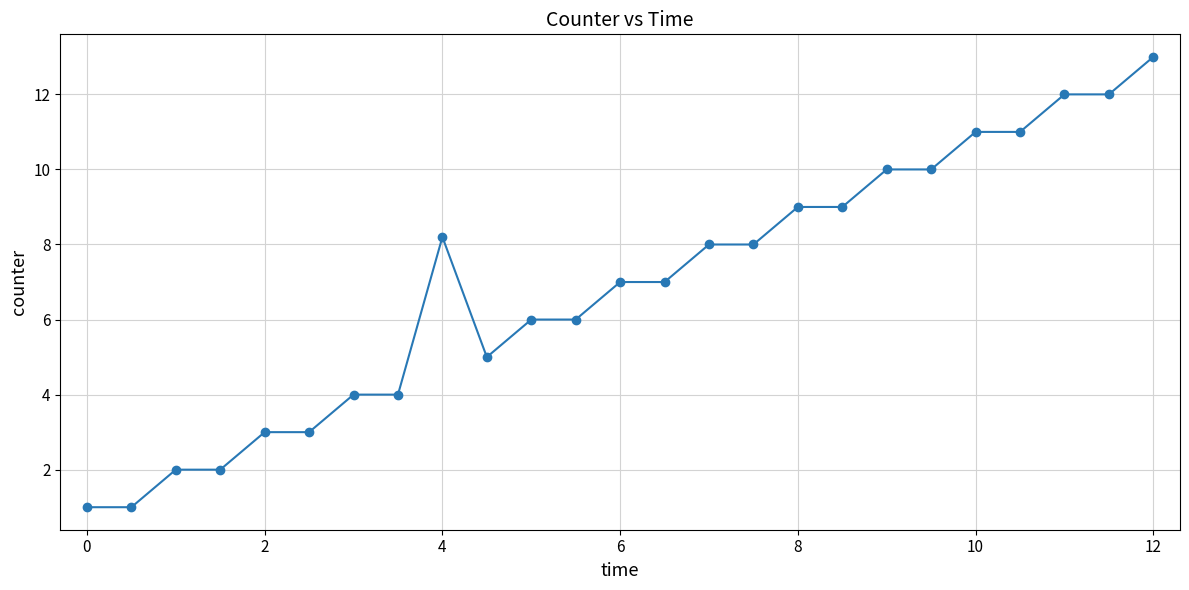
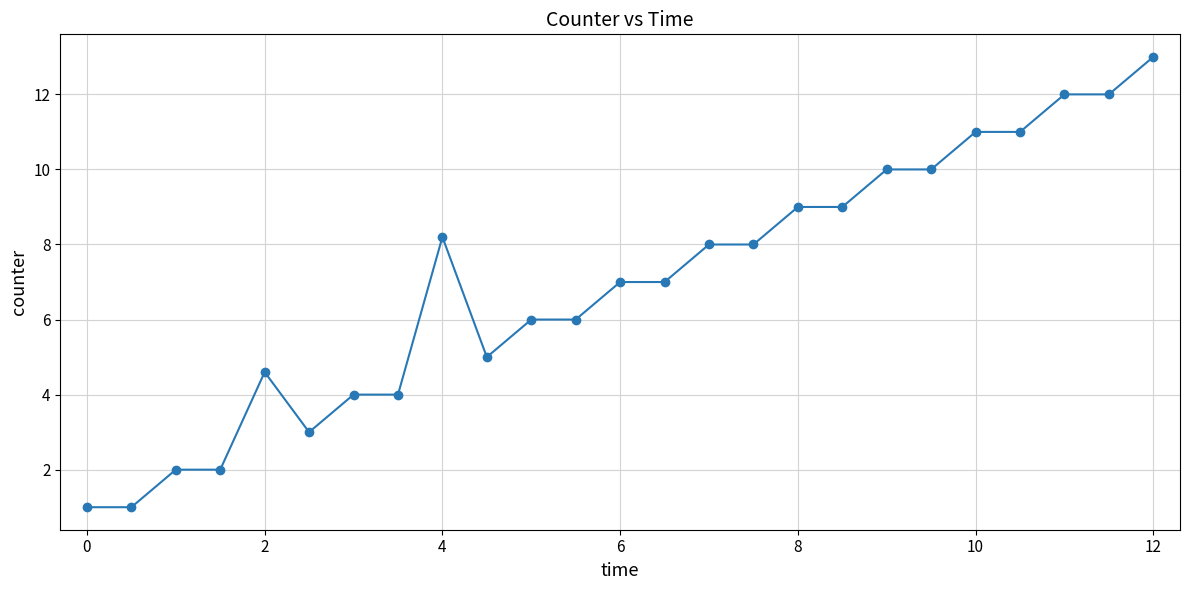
2: 3.0 -> 4.6
